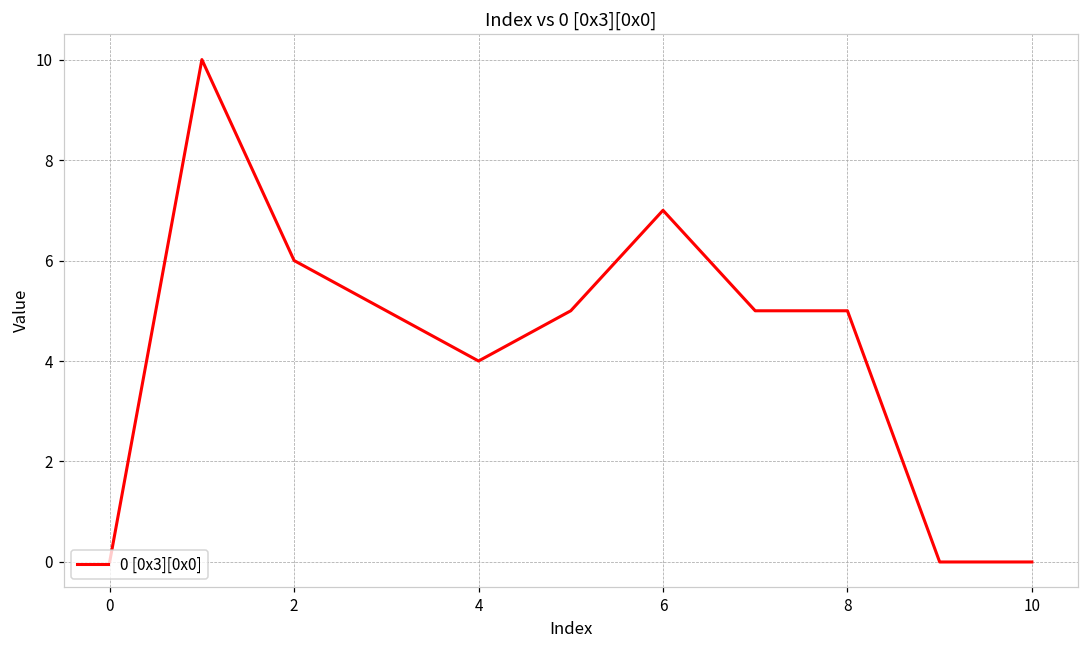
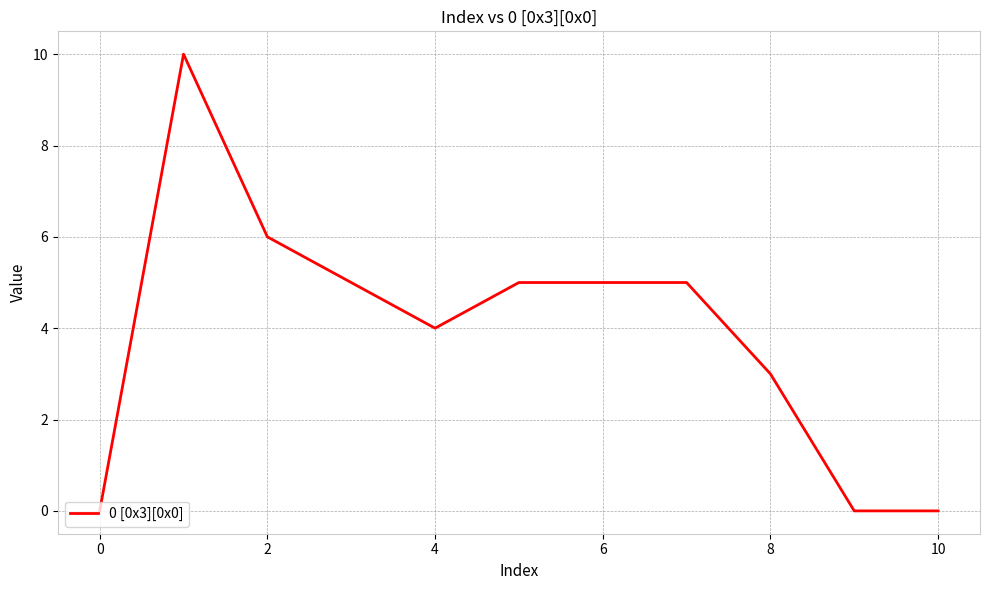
6: 7 -> 5
8: 5 -> 3
